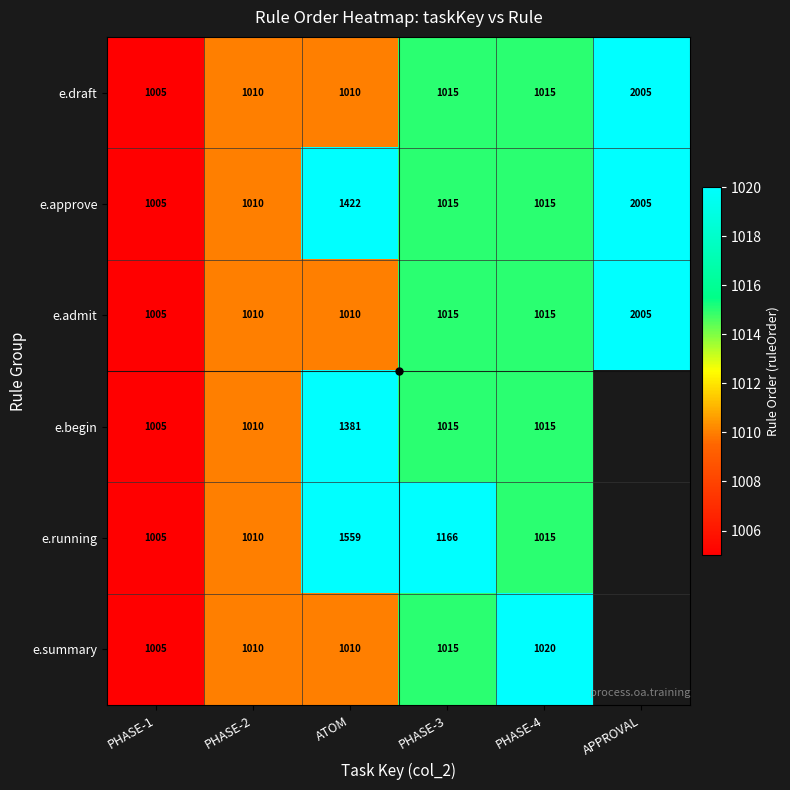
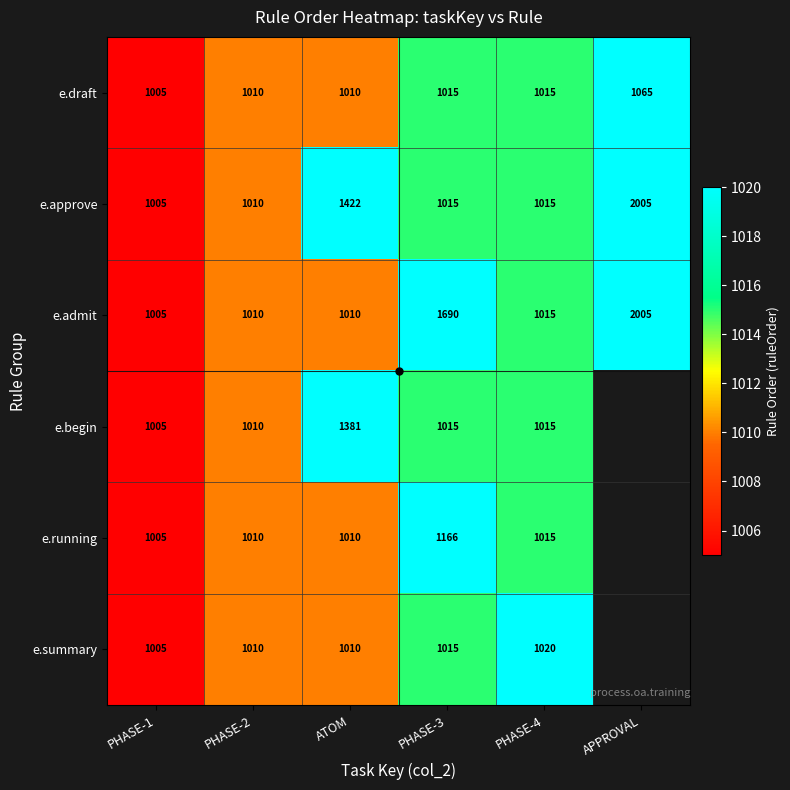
e.draft, APPROVAL: 2005 -> 1065
e.admit, PHASE-3: 1015 -> 1690
e.running, ATOM: 1559 -> 1010
